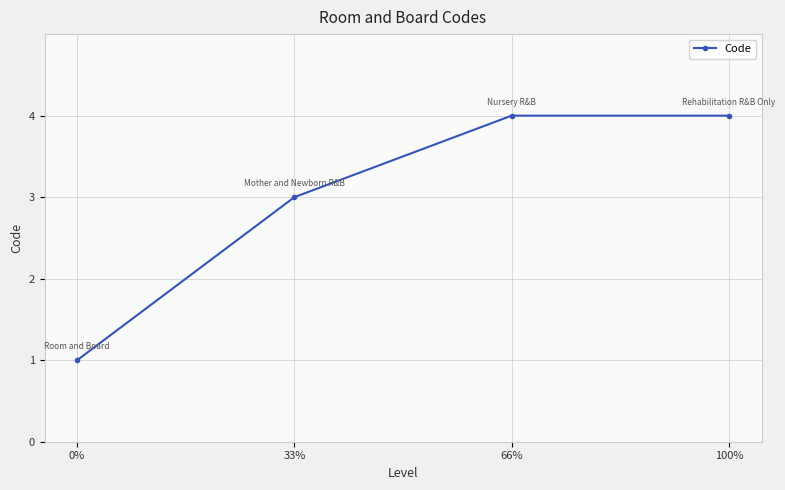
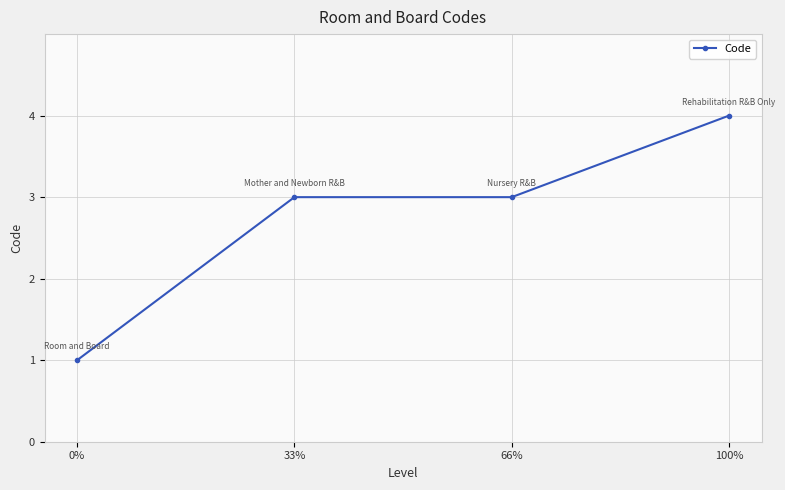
66%: 4 -> 3
